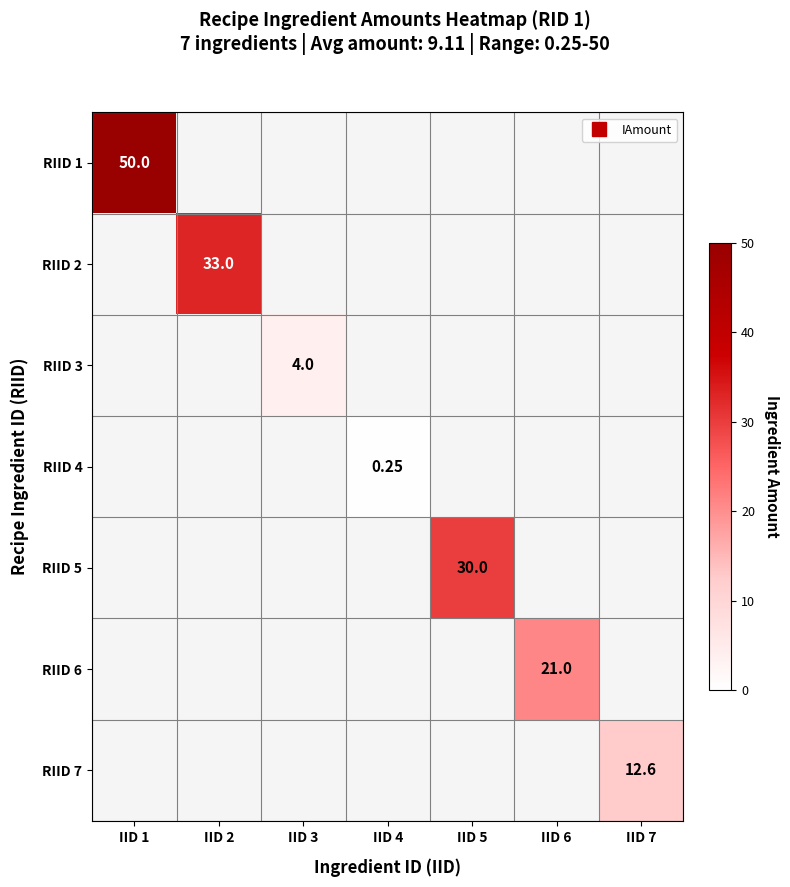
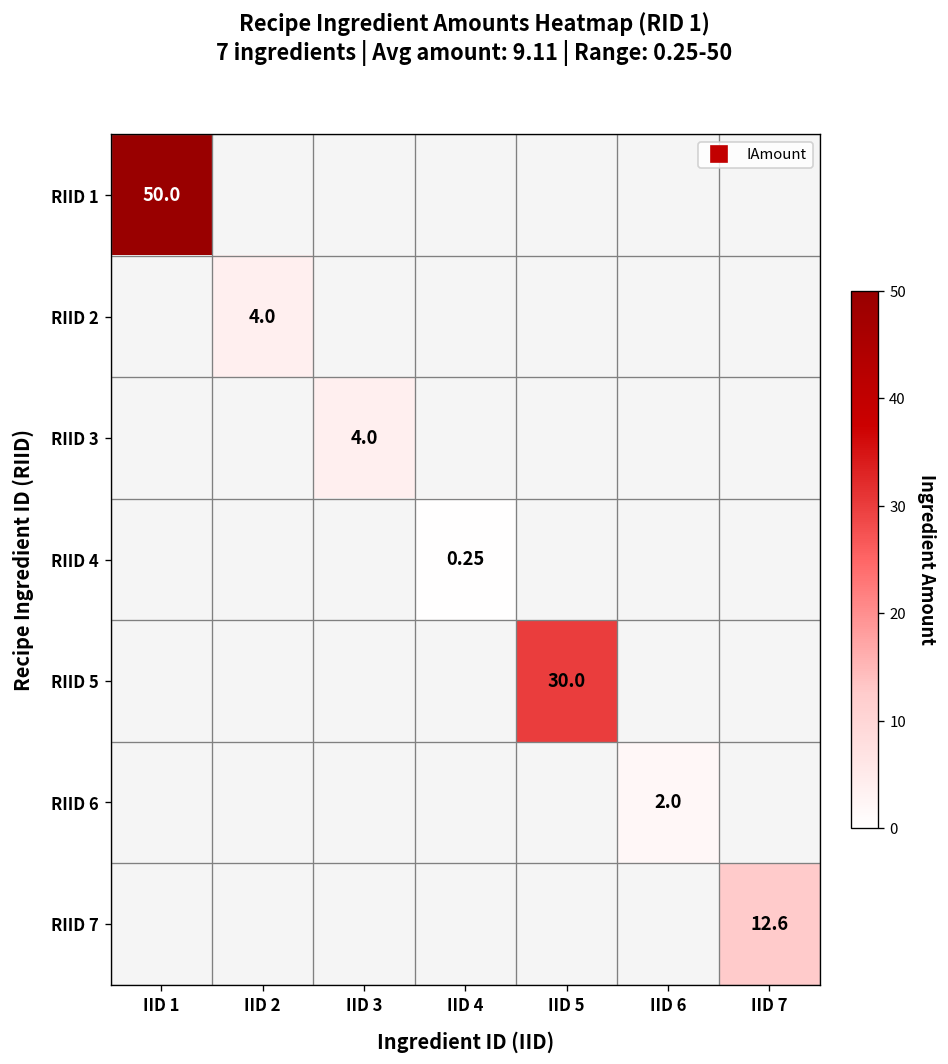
RIID 2, IID 2: 33.0 -> 4.0
RIID 6, IID 6: 21.0 -> 2.0
